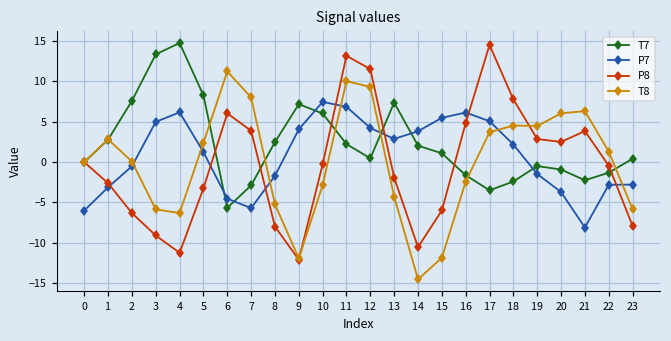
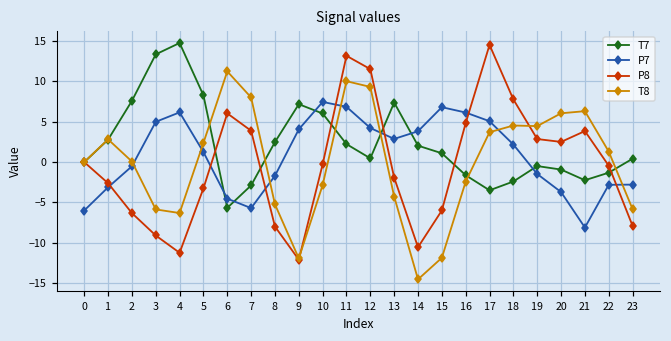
P7, 15: 5 -> 7
